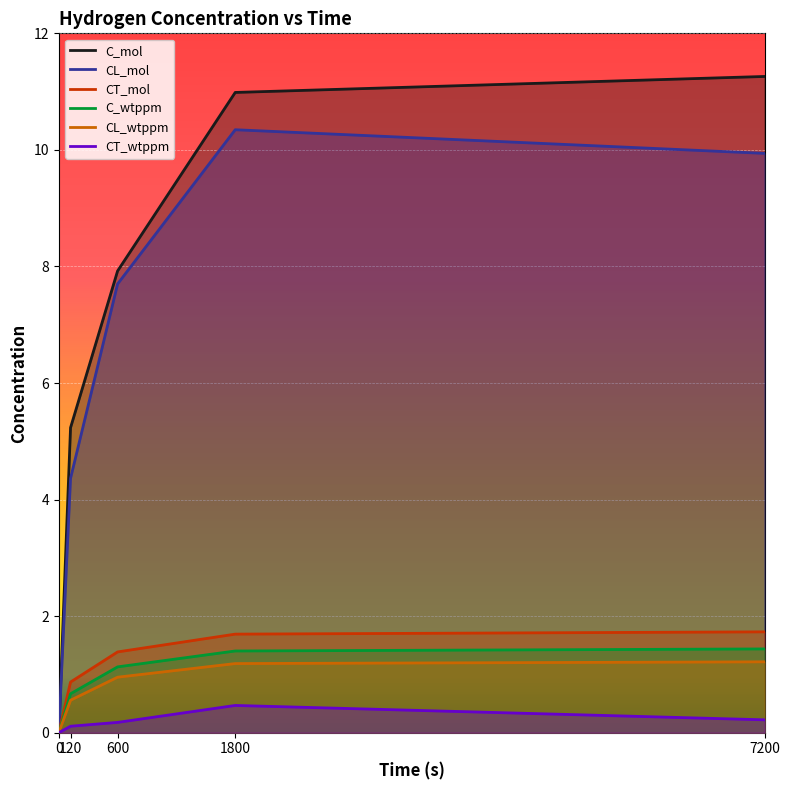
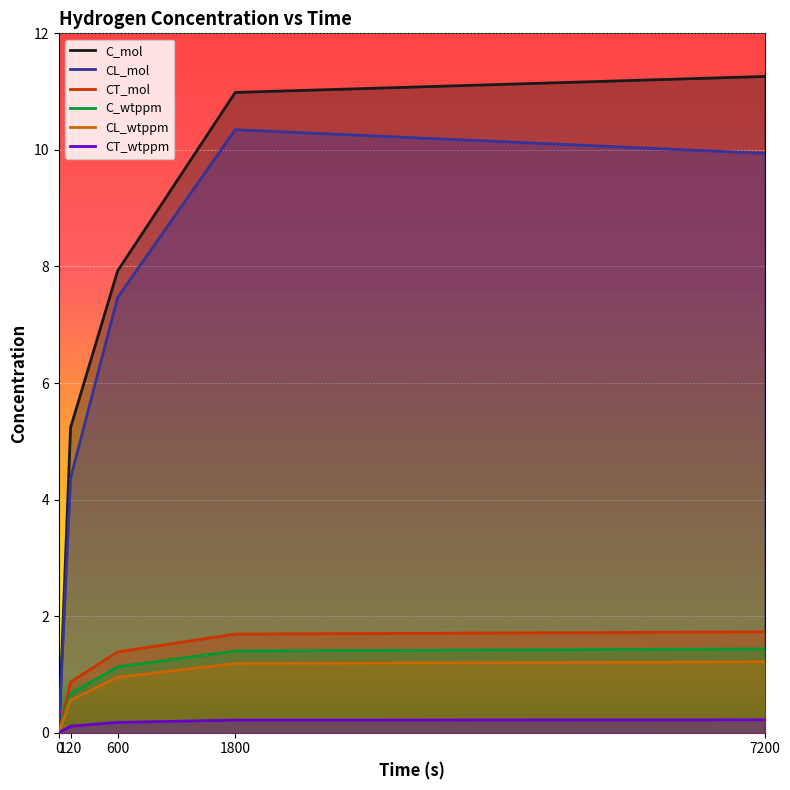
CL_mol, 600: 7.7 -> 7.5
CT_wtppm, 1800: 0.5 -> 0.2
